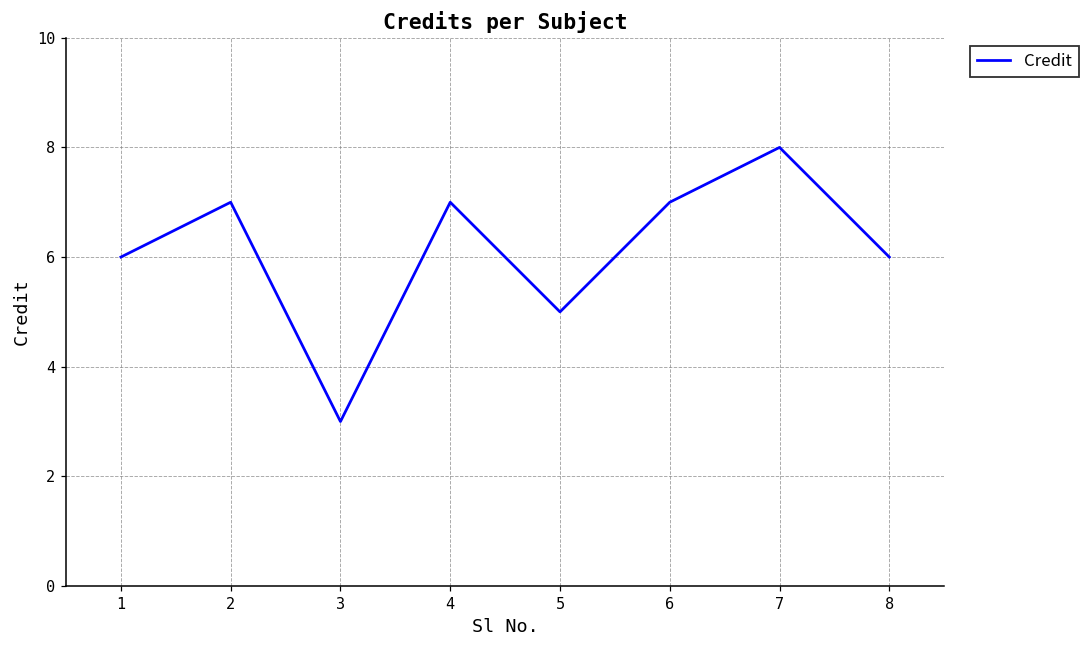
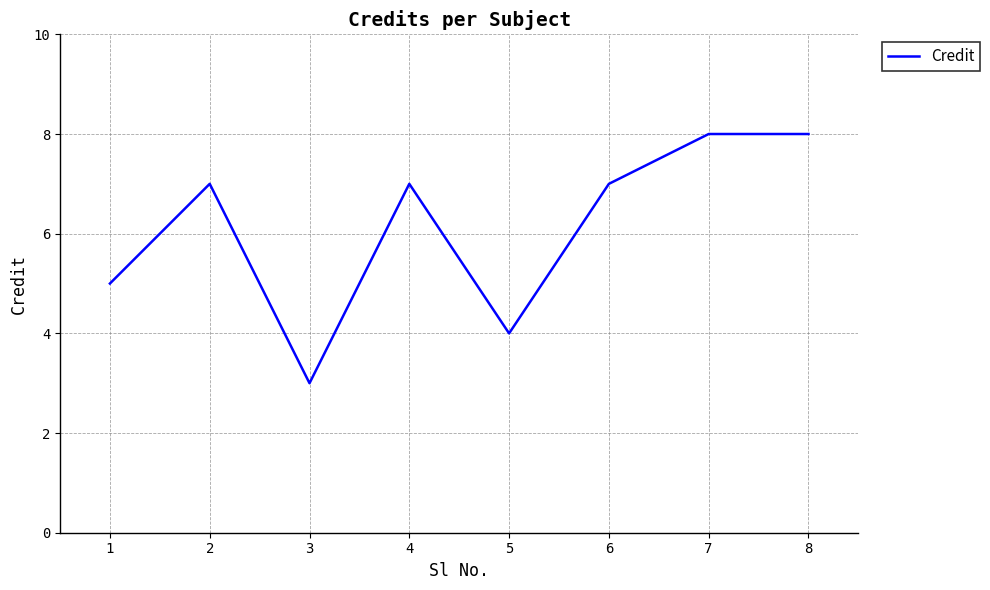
1: 6 -> 5
5: 5 -> 4
8: 6 -> 8
